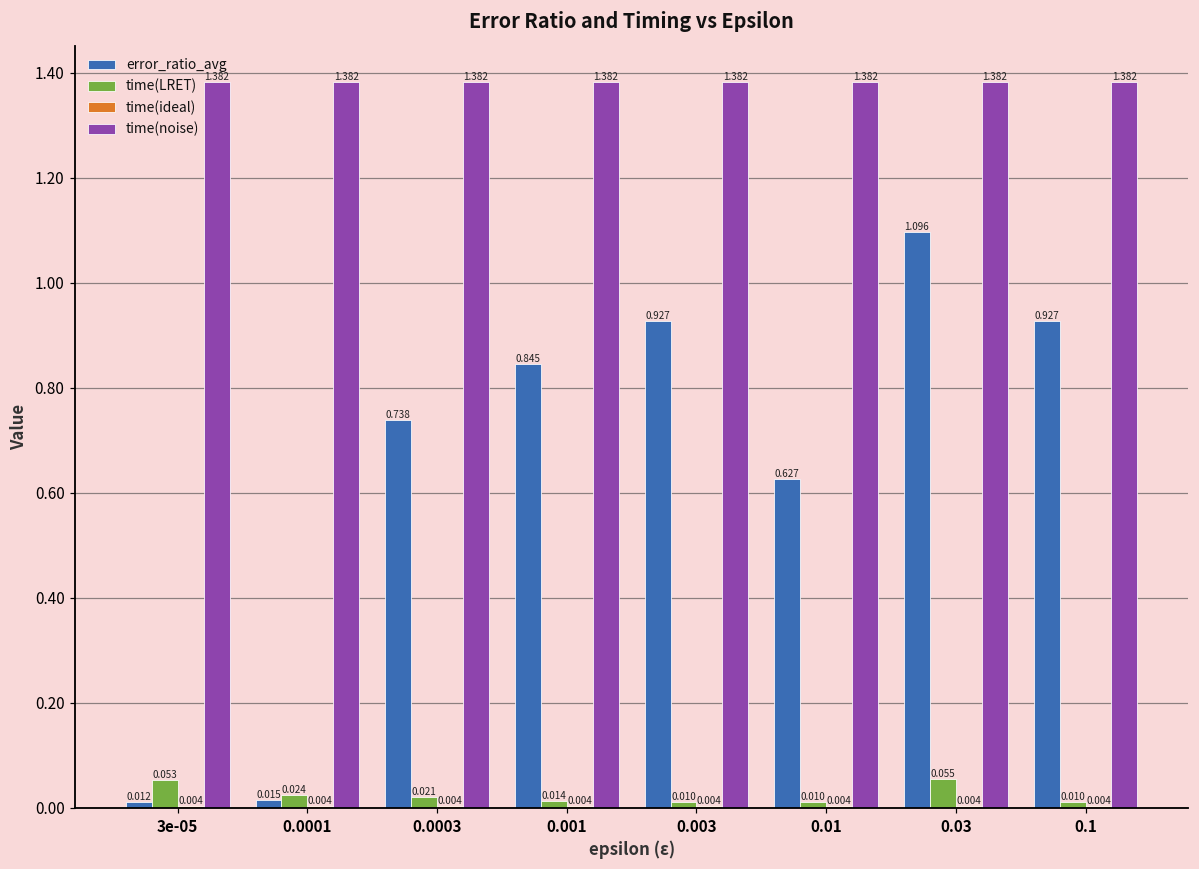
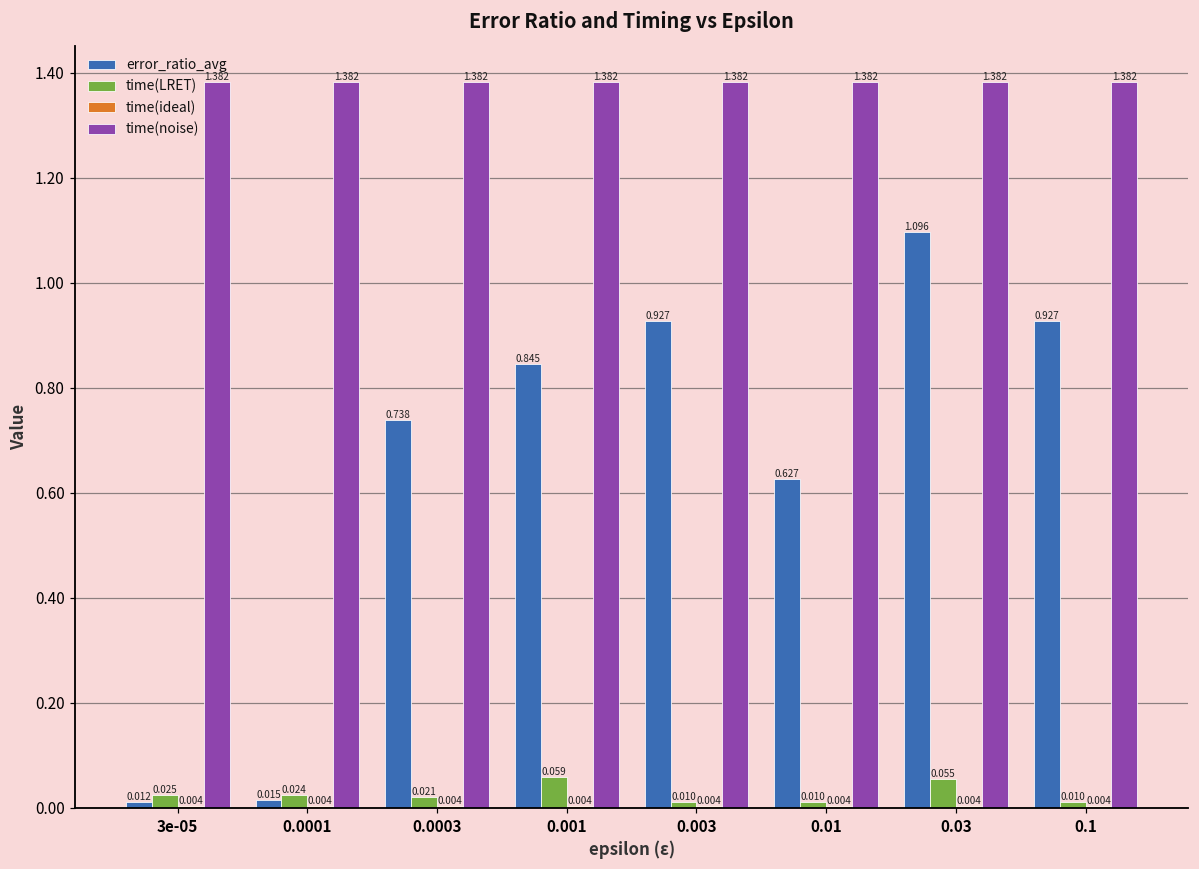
time(LRET), 3e-05: 0.053 -> 0.025
time(LRET), 0.001: 0.014 -> 0.059
